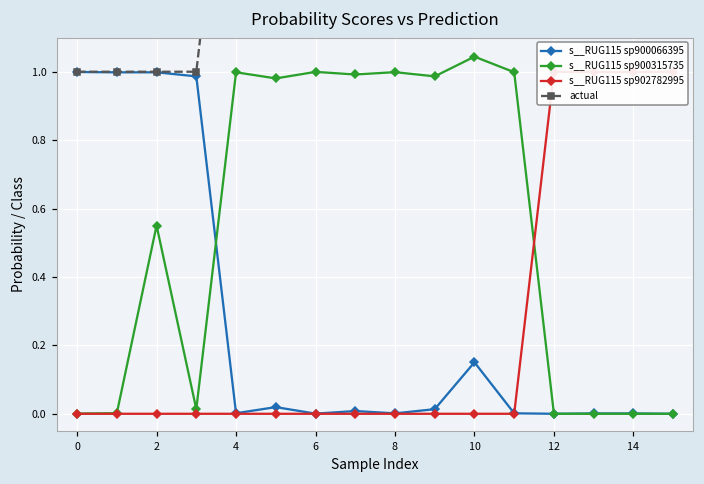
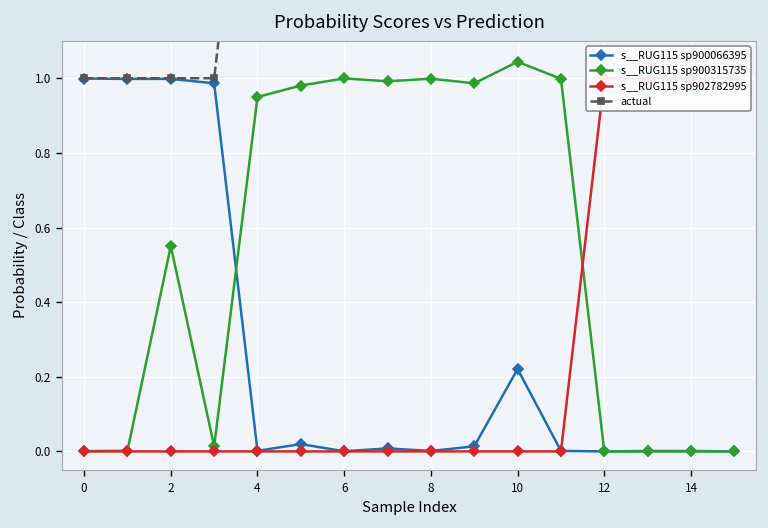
s__RUG115 sp900315735, 4: 1.00 -> 0.95
s__RUG115 sp900066395, 10: 0.15 -> 0.22
